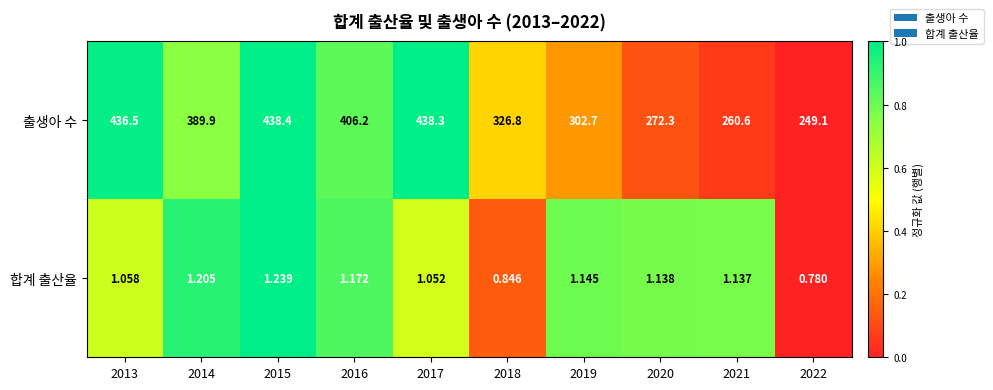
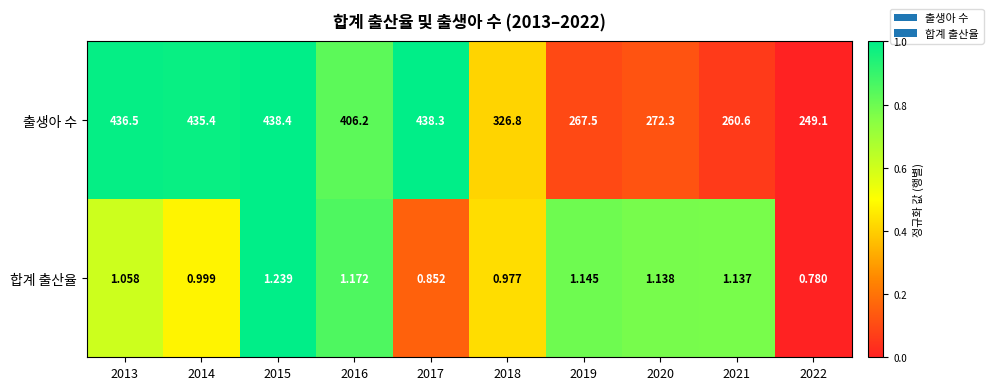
출생아 수, 2014: 389.9 -> 435.4
출생아 수, 2019: 302.7 -> 267.5
합계 출산율, 2014: 1.205 -> 0.999
합계 출산율, 2017: 1.052 -> 0.852
합계 출산율, 2018: 0.846 -> 0.977
